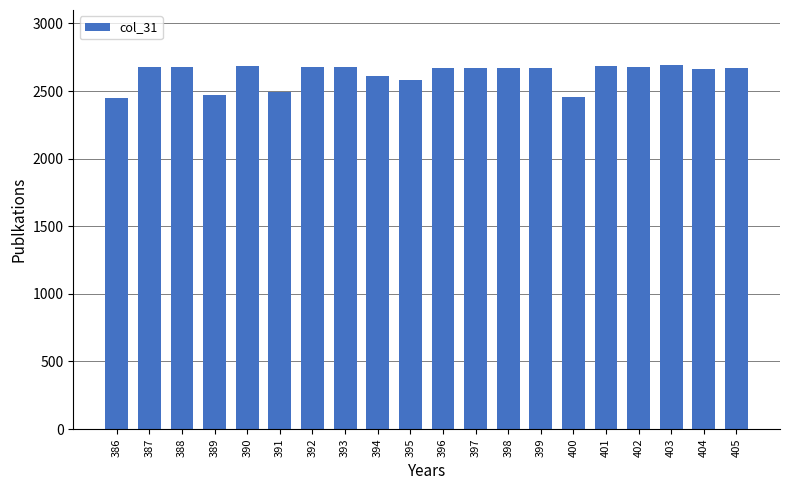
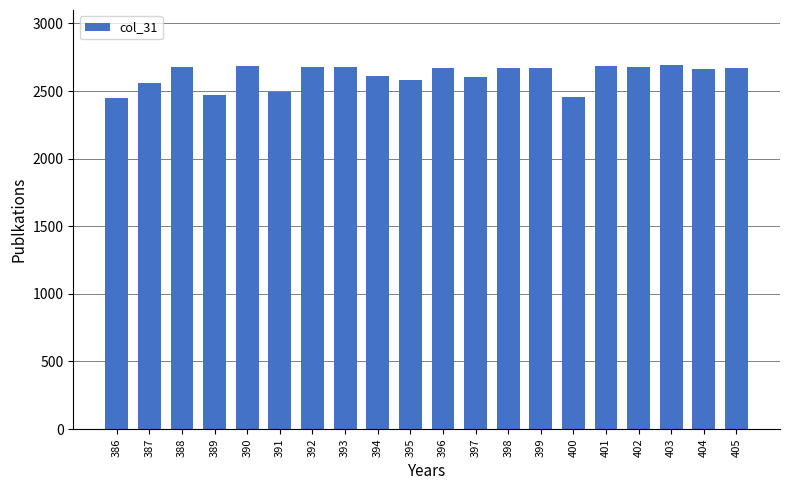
387: 2680 -> 2560
397: 2670 -> 2610
